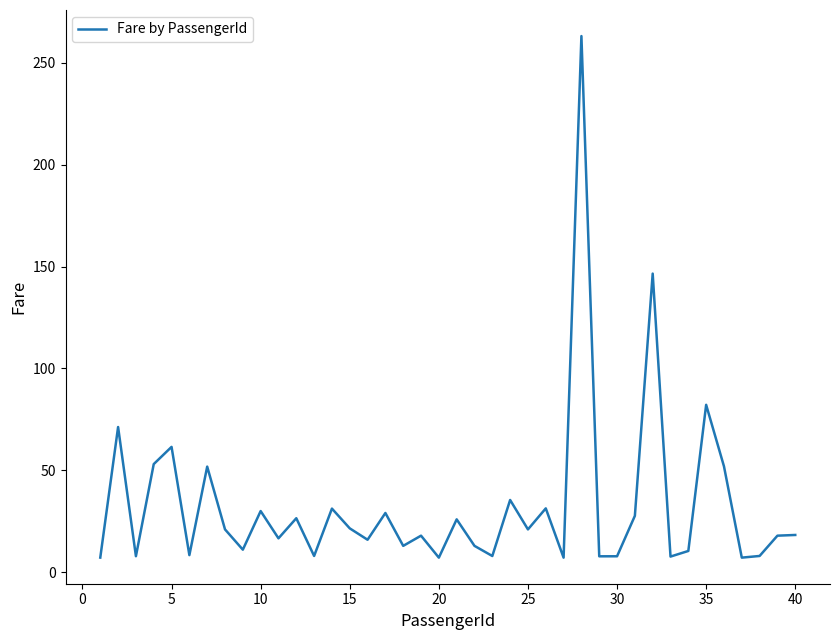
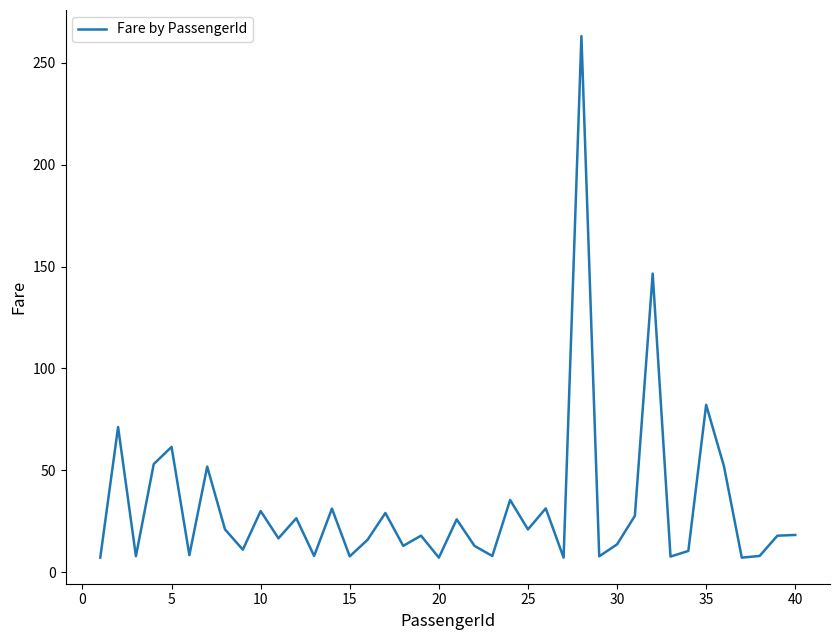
15: 22 -> 8
30: 8 -> 14
